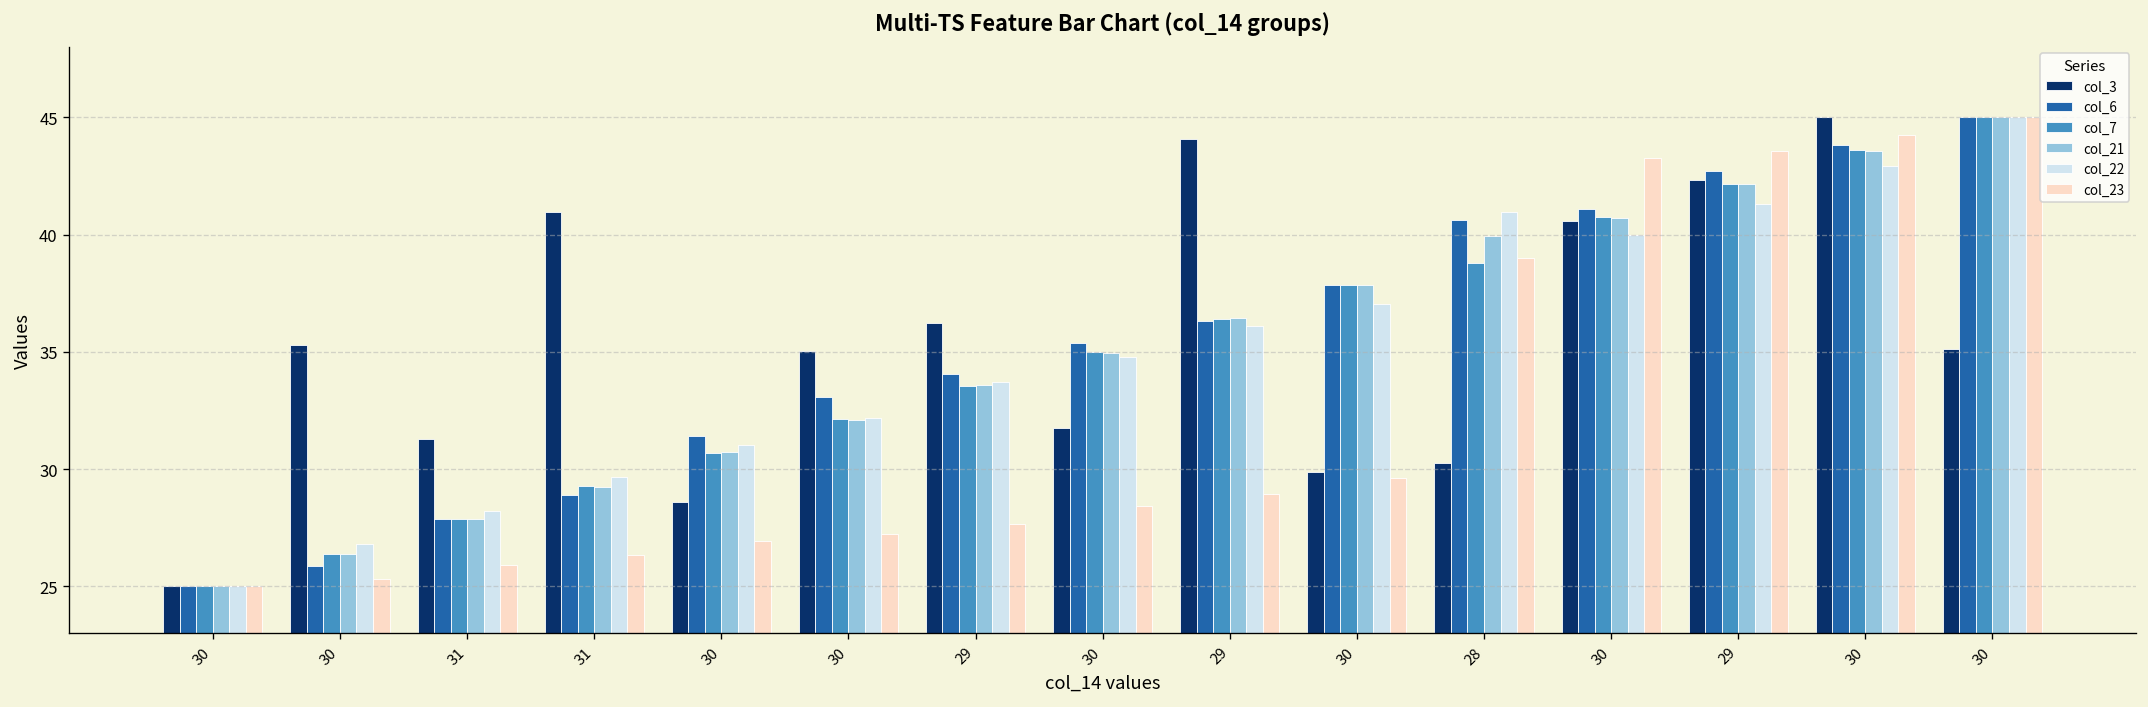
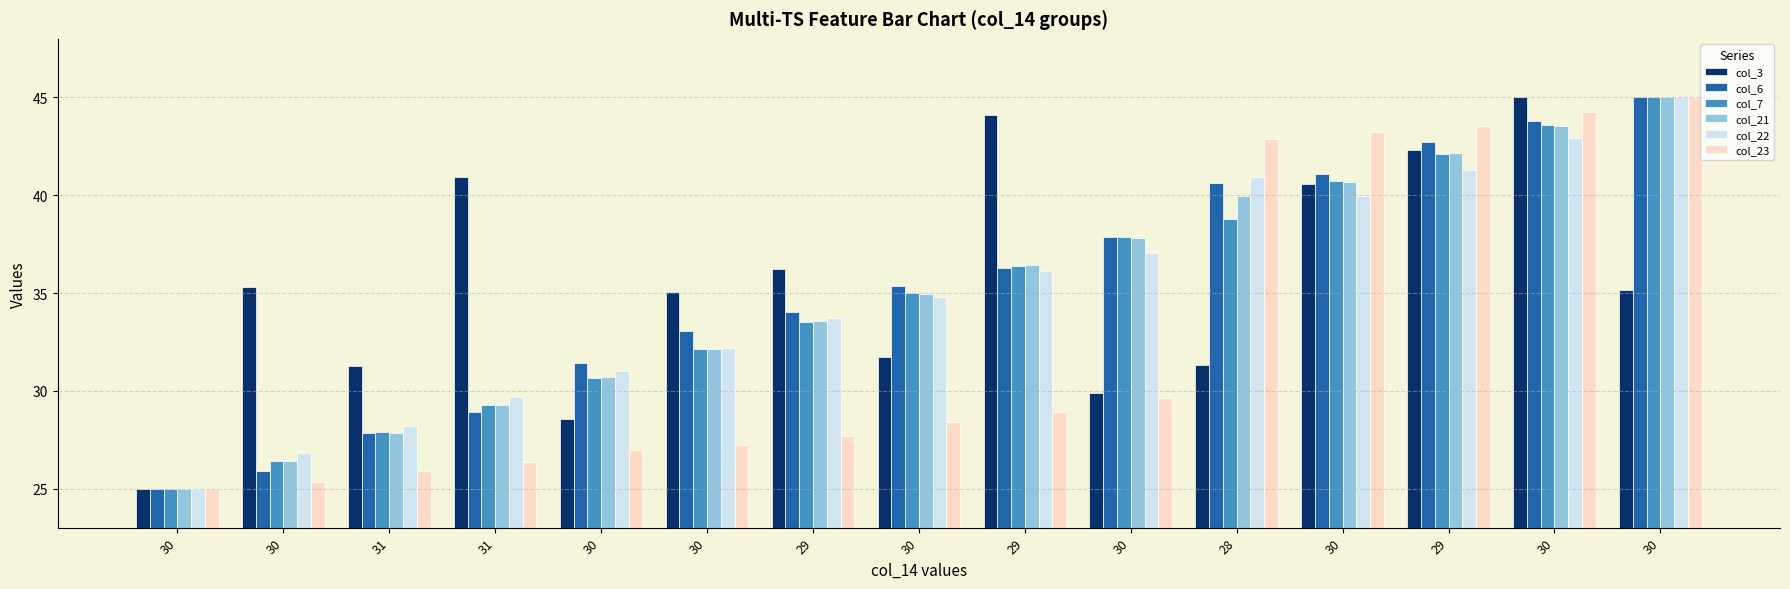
col_3, 28: 30.2 -> 31.3
col_23, 28: 39.0 -> 42.9
